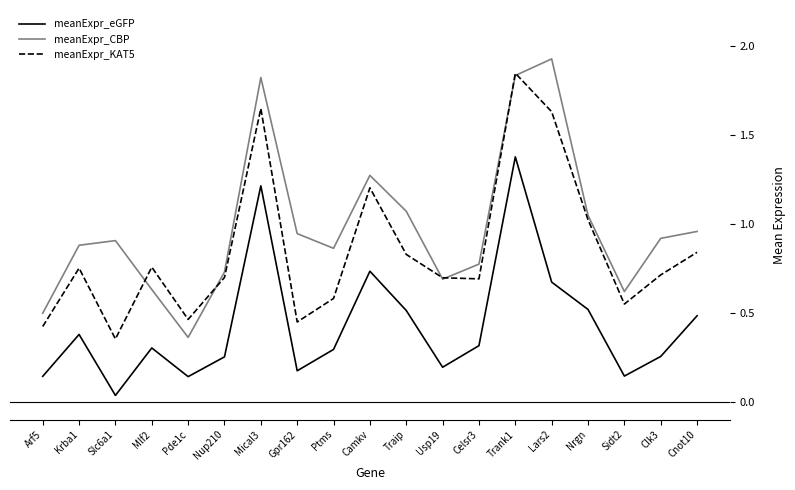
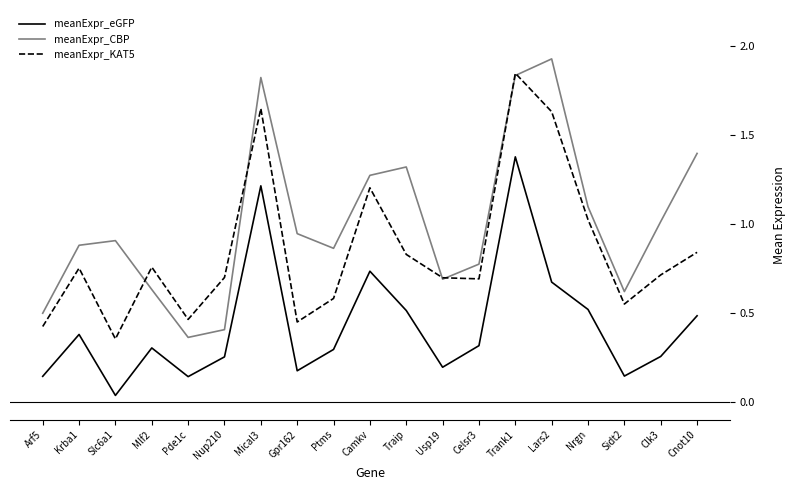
meanExpr_CBP, Nup210: 0.73 -> 0.40
meanExpr_CBP, Traip: 1.07 -> 1.32
meanExpr_CBP, Nrgn: 1.05 -> 1.10
meanExpr_CBP, Clk3: 0.92 -> 1.01
meanExpr_CBP, Cnot10: 0.96 -> 1.39
